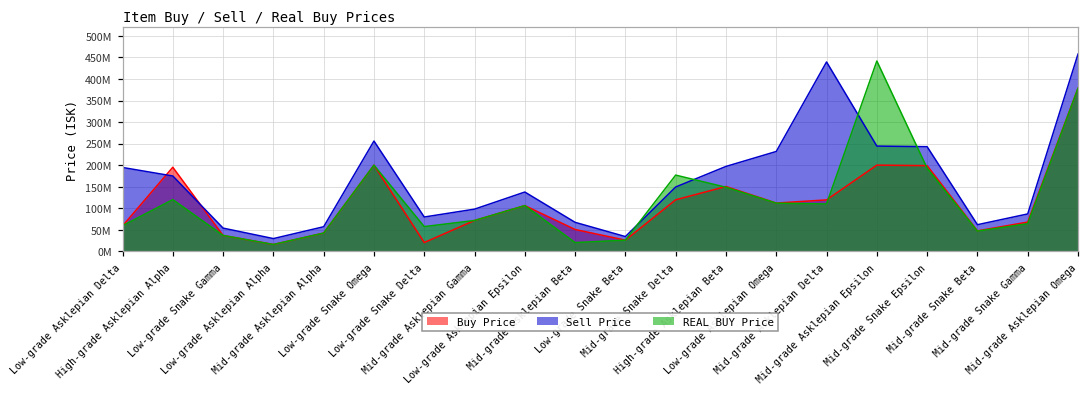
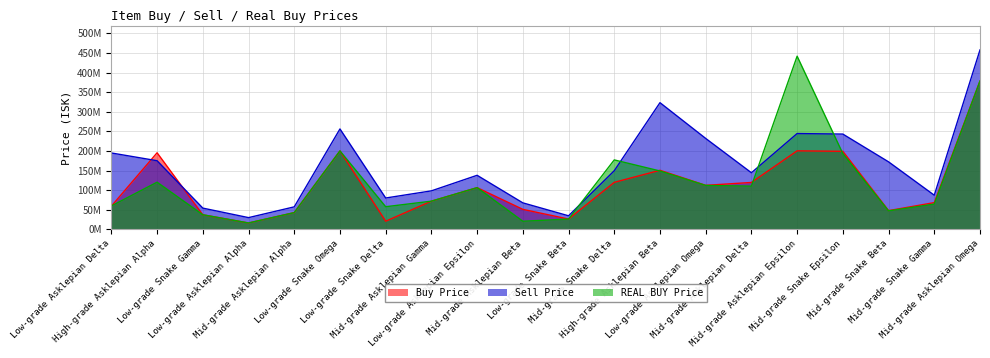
Sell Price, High-grade Asklepian Beta: 200000000 -> 320000000
Sell Price, Mid-grade Asklepian Delta: 440000000 -> 140000000
Sell Price, Mid-grade Snake Beta: 60000000 -> 170000000
